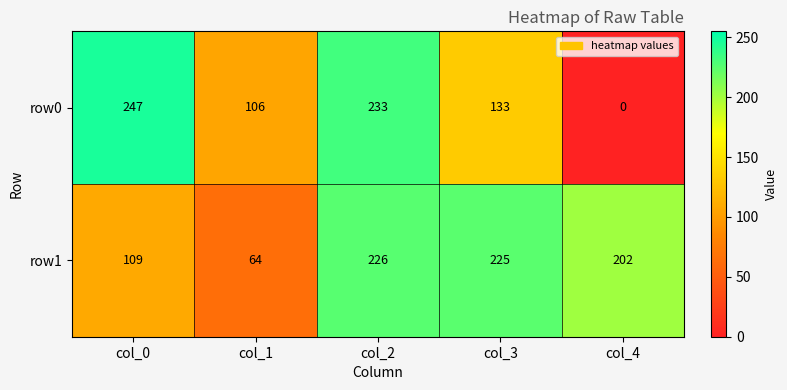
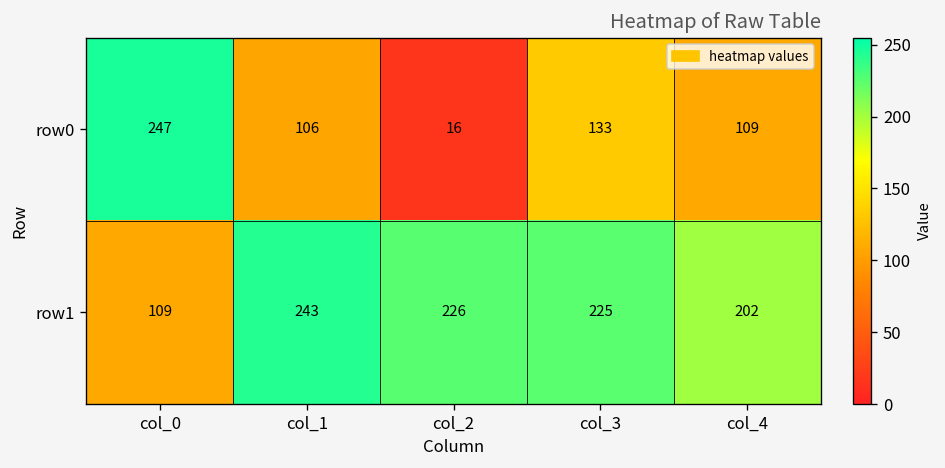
row0, col_2: 233 -> 16
row0, col_4: 0 -> 109
row1, col_1: 64 -> 243
